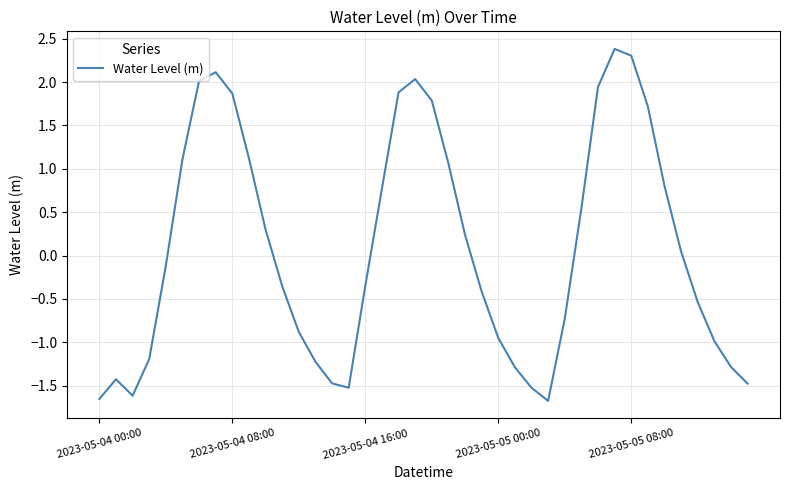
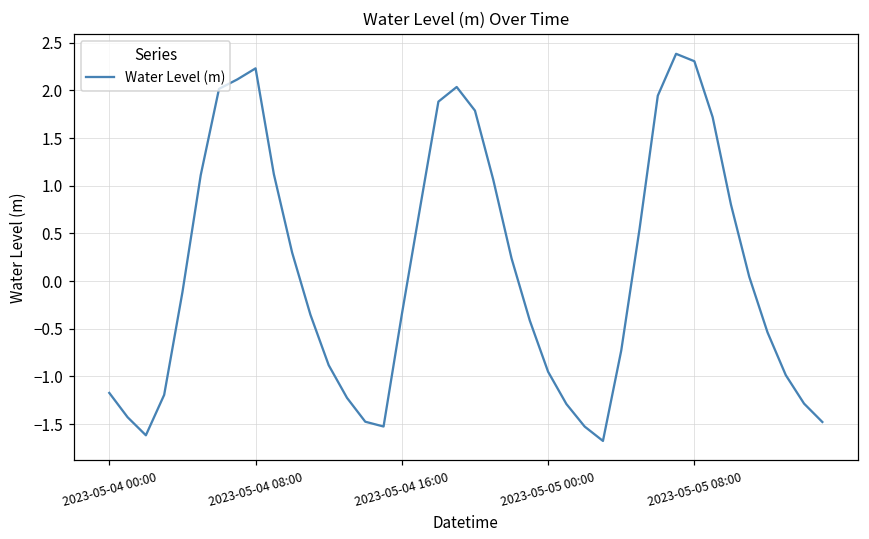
2023-05-04 00:00: -1.7 -> -1.2
2023-05-04 08:00: 1.9 -> 2.2
